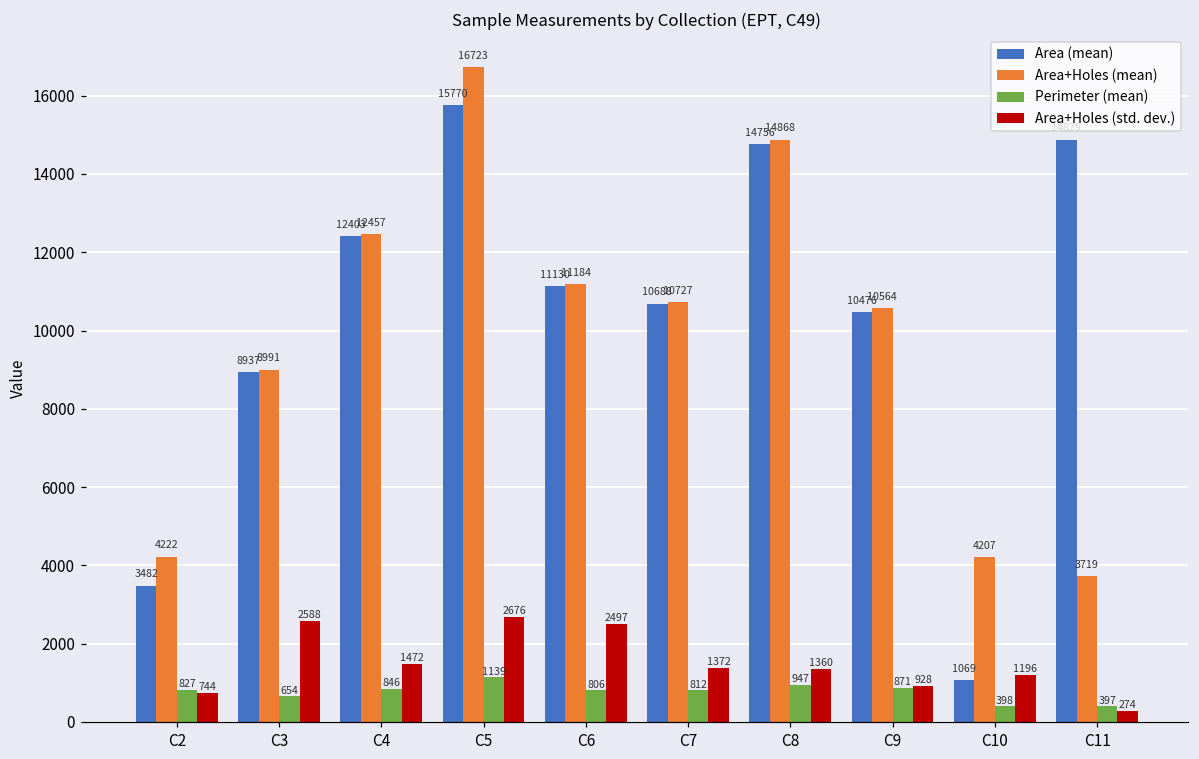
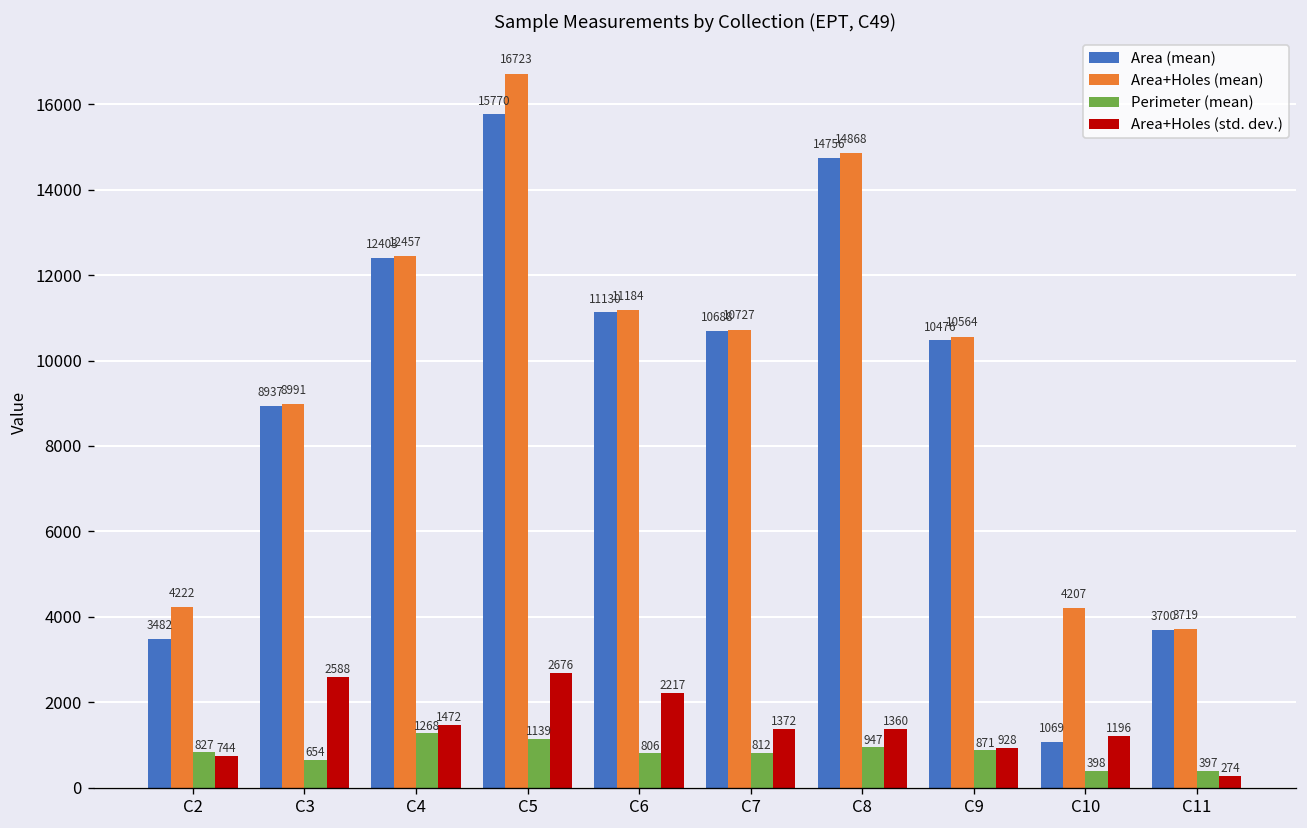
Perimeter (mean), C4: 846 -> 1268
Area+Holes (std. dev.), C6: 2497 -> 2217
Area (mean), C11: 14900 -> 3700
